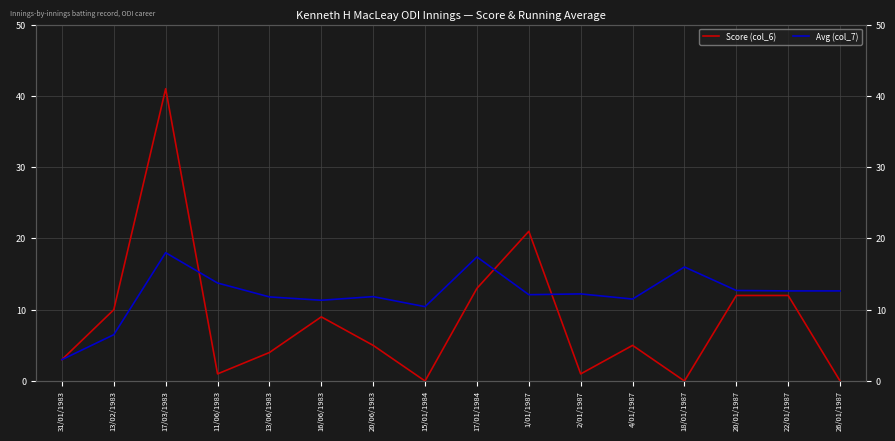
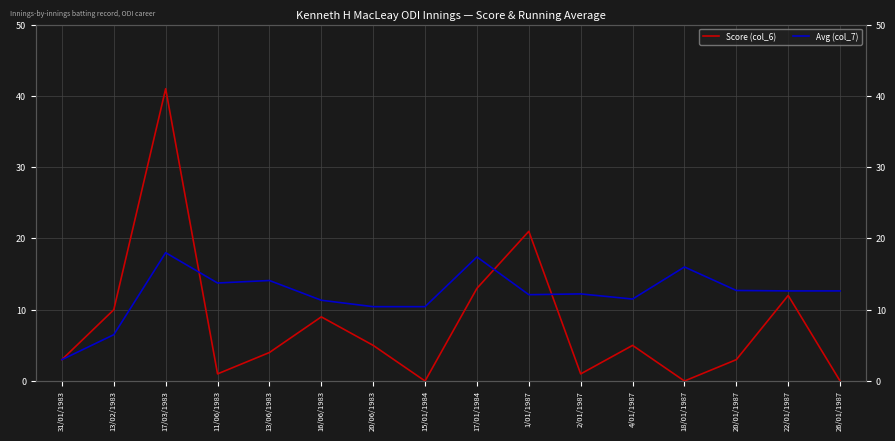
Avg (col_7), 13/06/1983: 12 -> 14
Avg (col_7), 20/06/1983: 12 -> 10
Score (col_6), 20/01/1987: 12 -> 3
